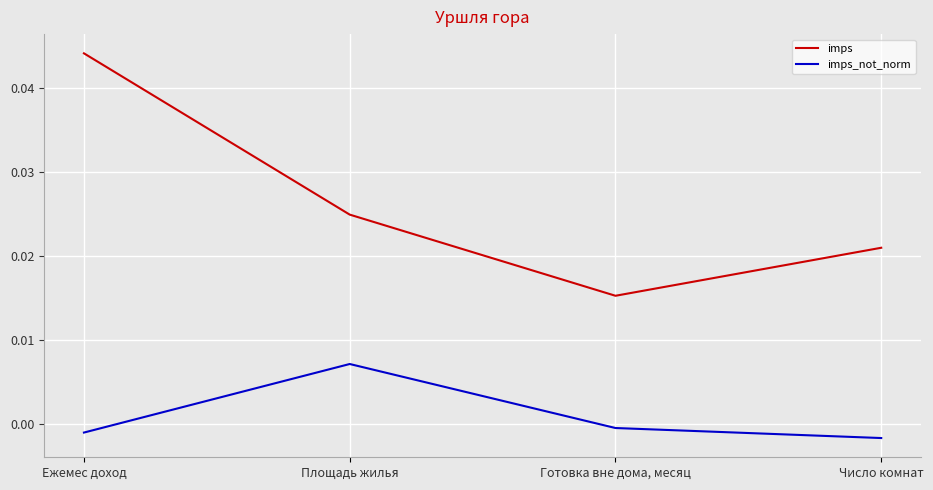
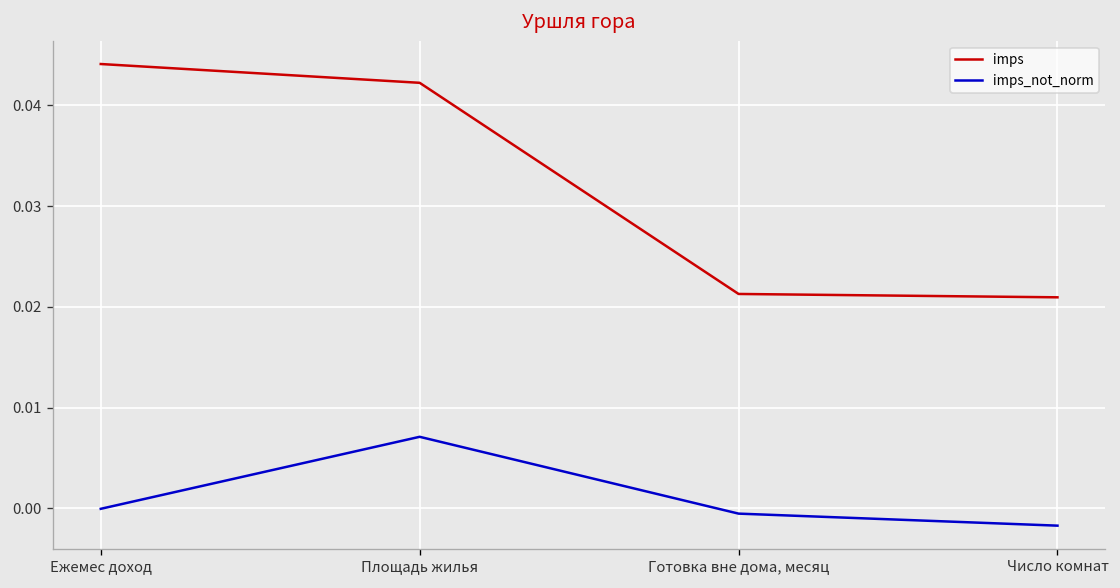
imps_not_norm, Ежемес доход: -0.001 -> 0.000
imps, Площадь жилья: 0.025 -> 0.042
imps, Готовка вне дома, месяц: 0.015 -> 0.021
